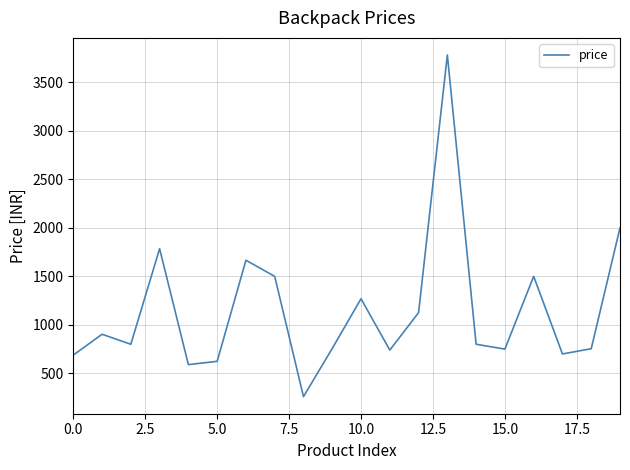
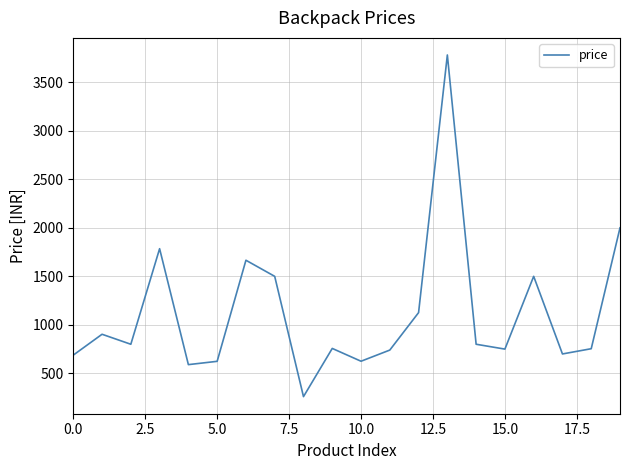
10.0: 1300 -> 600
